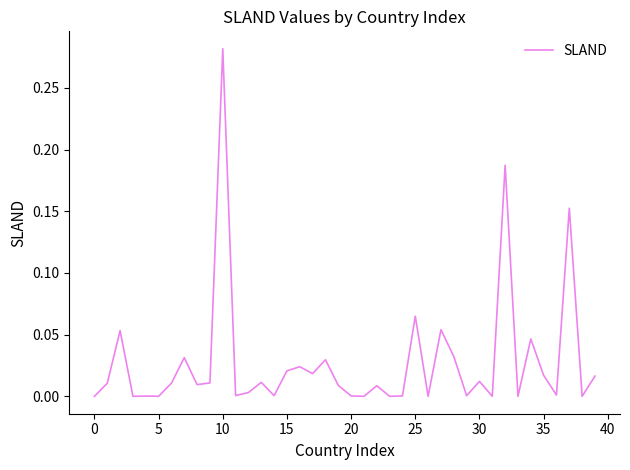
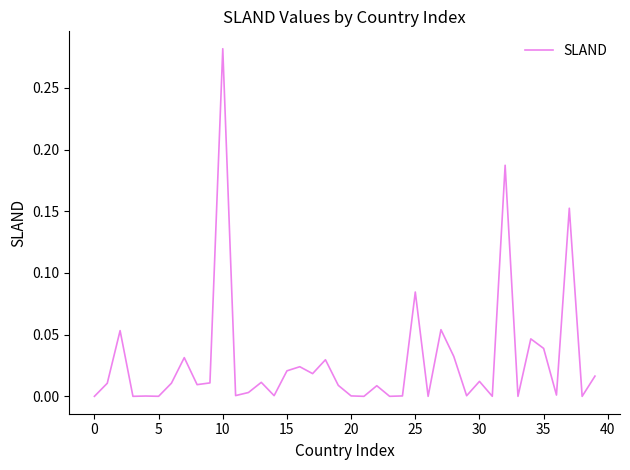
25: 0.065 -> 0.085
35: 0.017 -> 0.039
